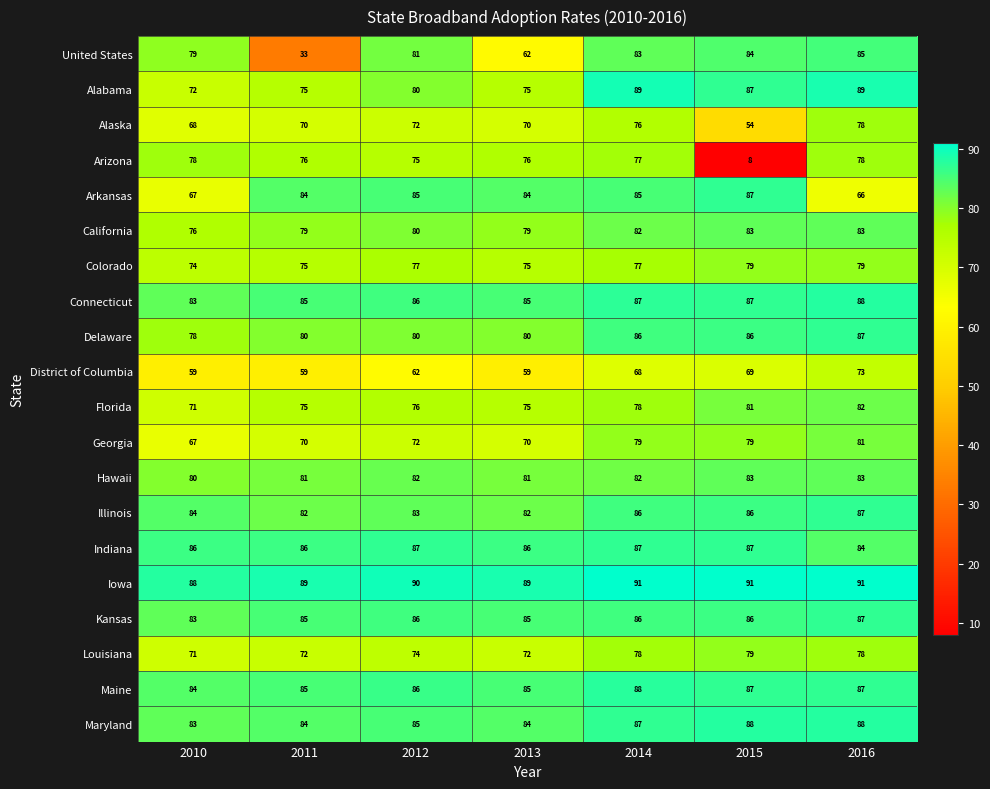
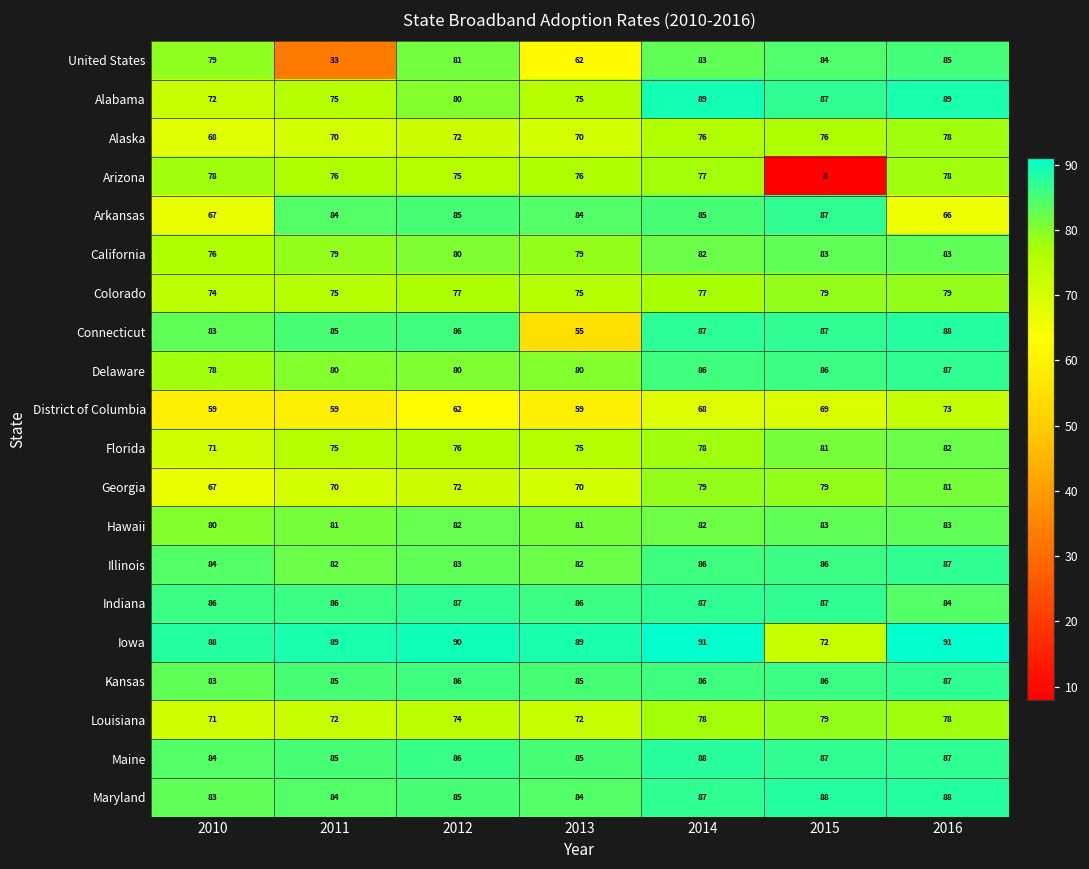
Alaska, 2015: 54 -> 76
Connecticut, 2013: 85 -> 55
Iowa, 2015: 91 -> 72
